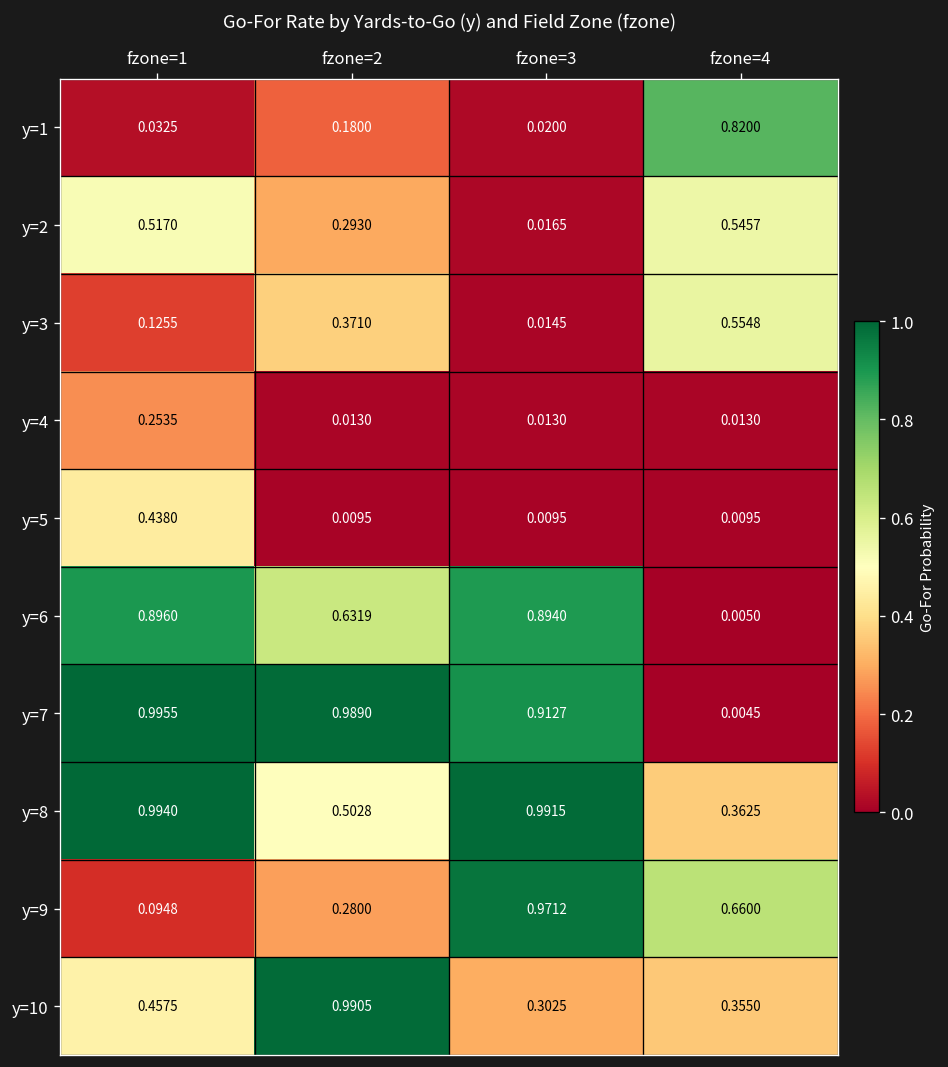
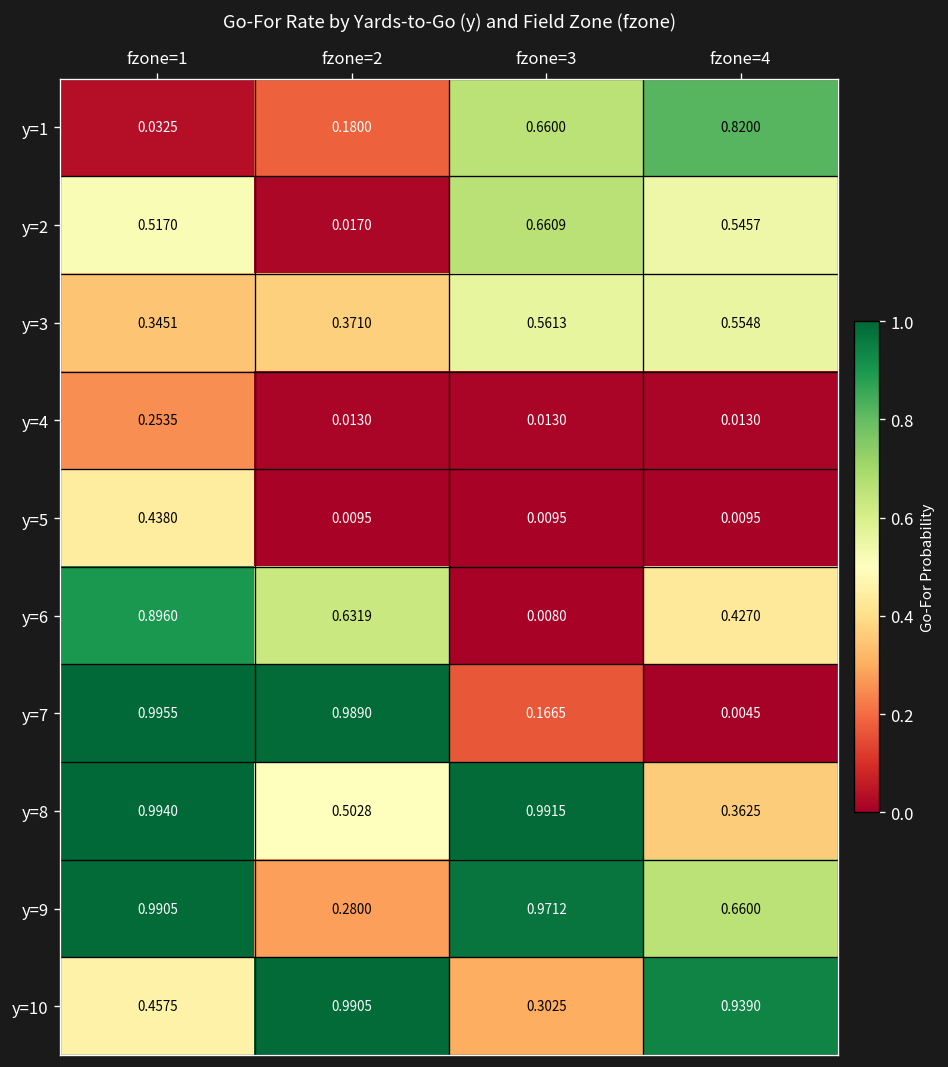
y=1, fzone=3: 0.0200 -> 0.6600
y=2, fzone=2: 0.2930 -> 0.0170
y=2, fzone=3: 0.0165 -> 0.6609
y=3, fzone=1: 0.1255 -> 0.3451
y=3, fzone=3: 0.0145 -> 0.5613
y=6, fzone=3: 0.8940 -> 0.0080
y=6, fzone=4: 0.0050 -> 0.4270
y=7, fzone=3: 0.9127 -> 0.1665
y=9, fzone=1: 0.0948 -> 0.9905
y=10, fzone=4: 0.3550 -> 0.9390
